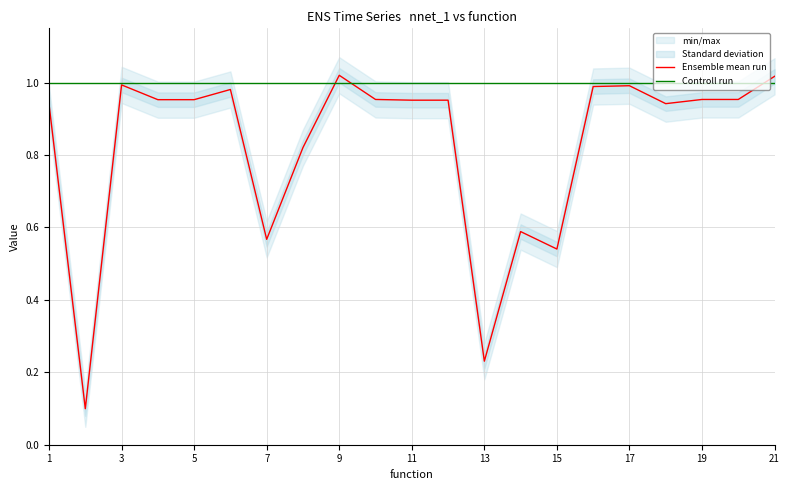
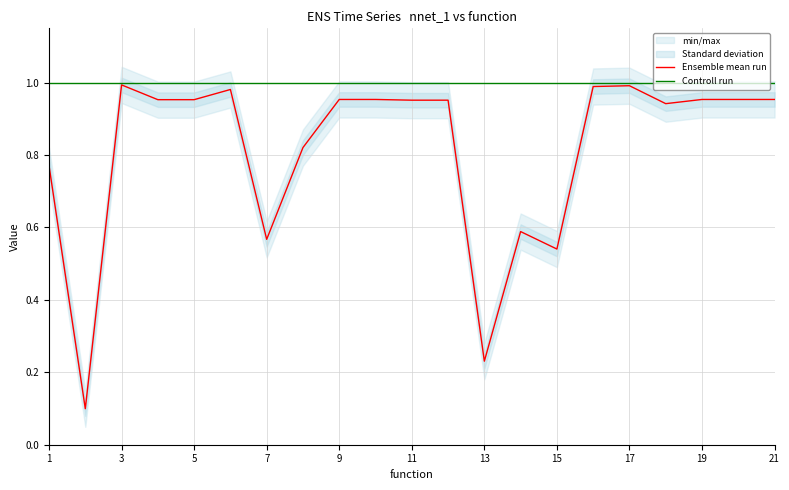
Ensemble mean run, 1: 0.94 -> 0.77
Ensemble mean run, 9: 1.02 -> 0.95
Ensemble mean run, 21: 1.02 -> 0.95
